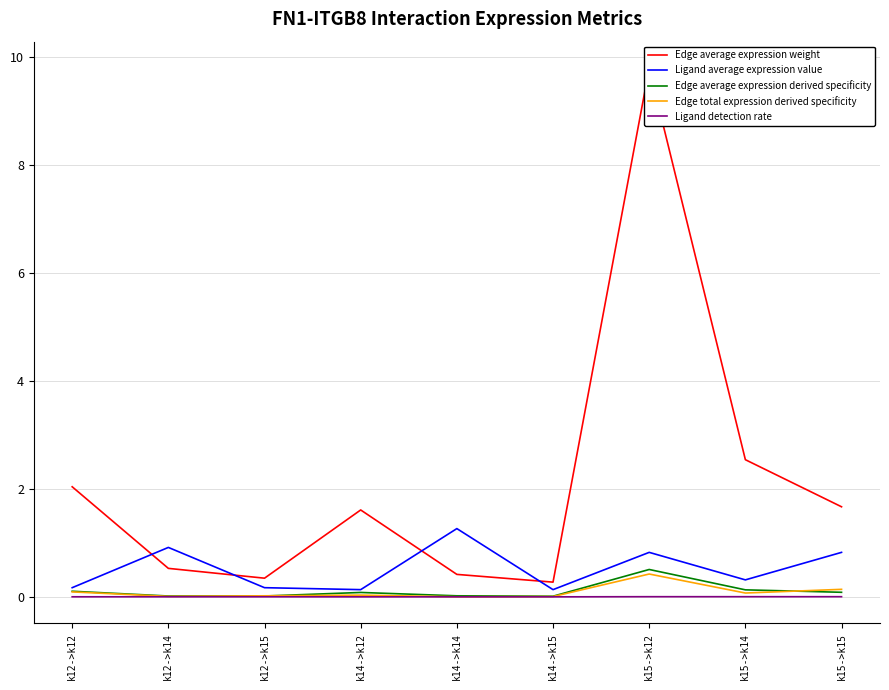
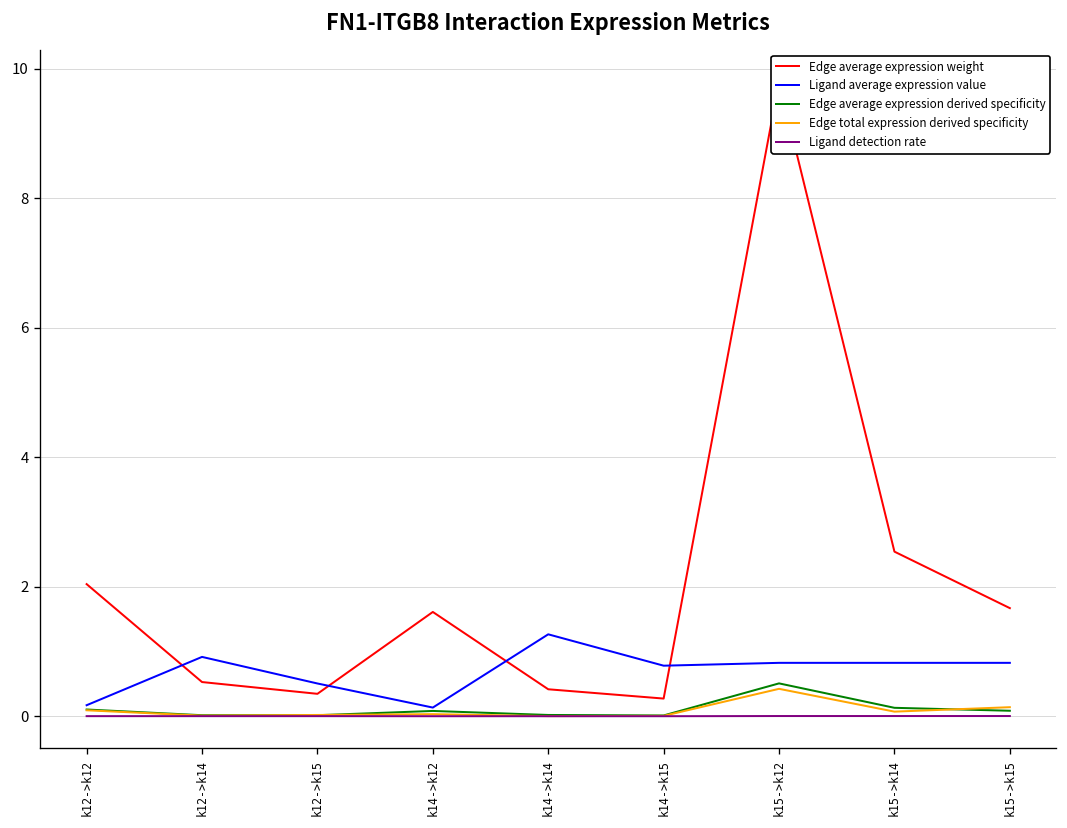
Ligand average expression value, k12->k15: 0.2 -> 0.5
Ligand average expression value, k14->k15: 0.1 -> 0.8
Ligand average expression value, k15->k14: 0.3 -> 0.8
